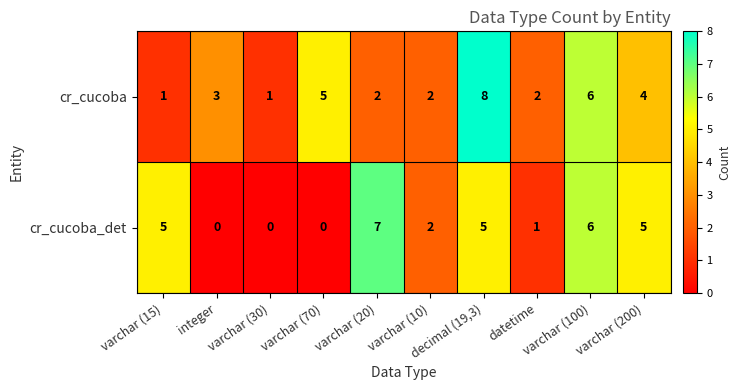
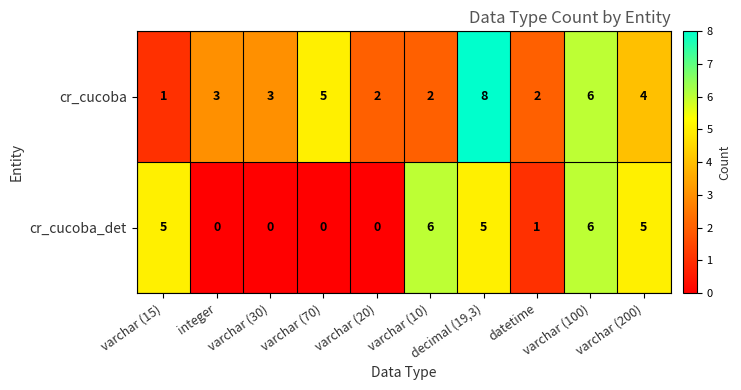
cr_cucoba, varchar (30): 1 -> 3
cr_cucoba_det, varchar (20): 7 -> 0
cr_cucoba_det, varchar (10): 2 -> 6
